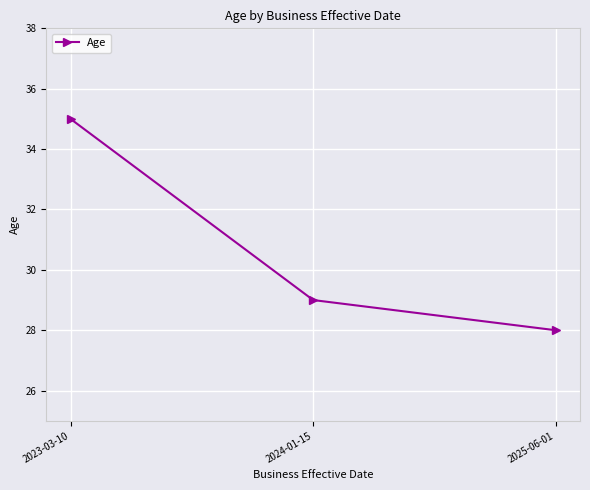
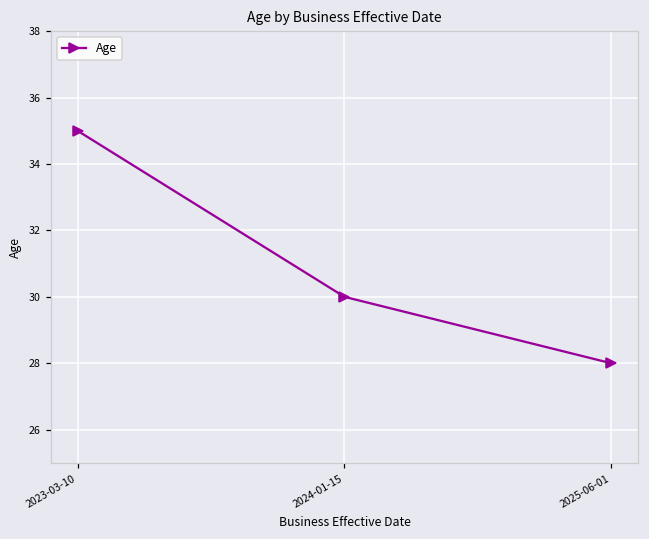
2024-01-15: 29 -> 30
